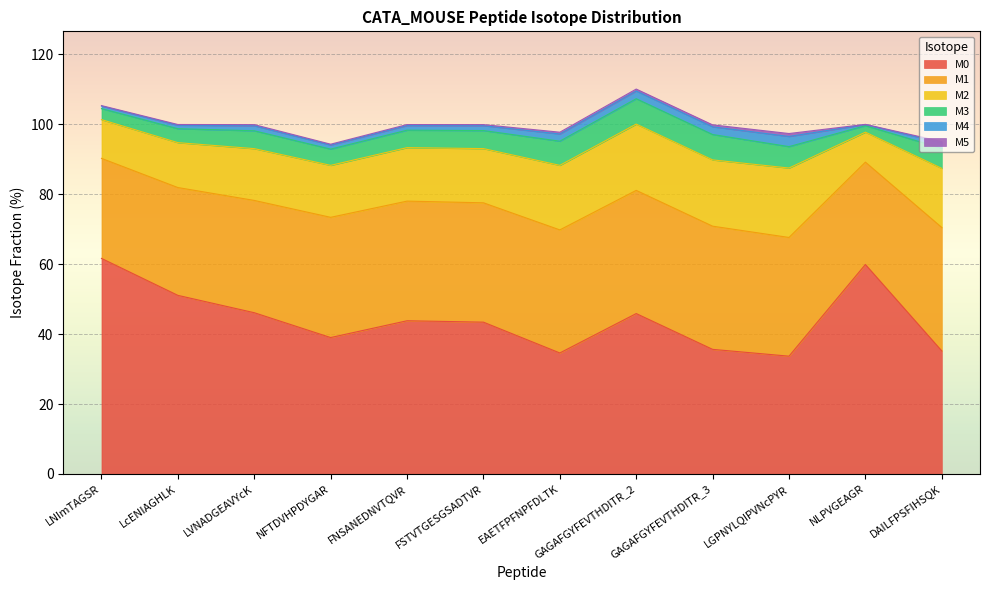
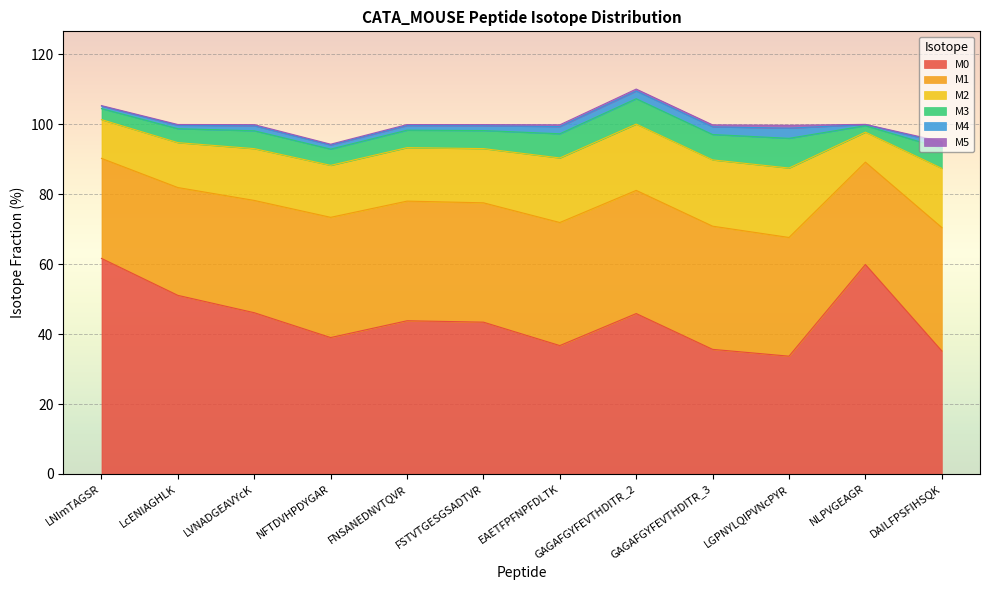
M0, EAETFPFNPFDLTK: 35 -> 37
M3, LGPNYLQIPVNcPYR: 6 -> 8
